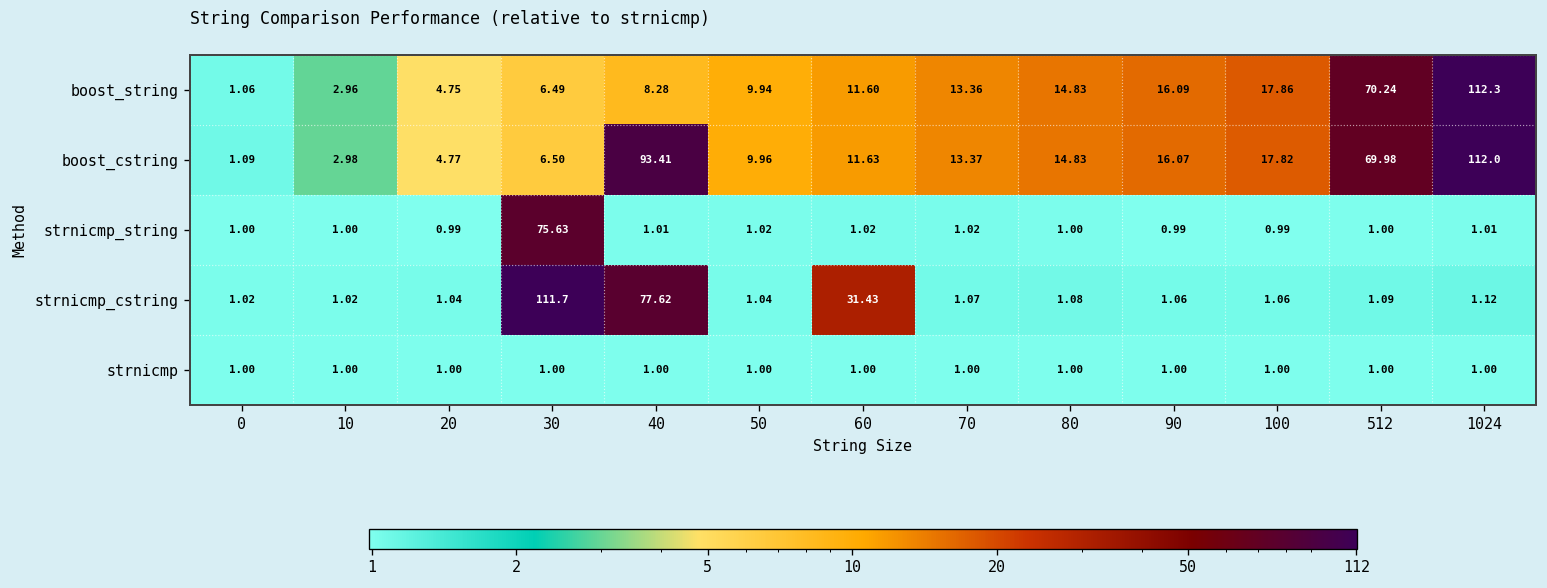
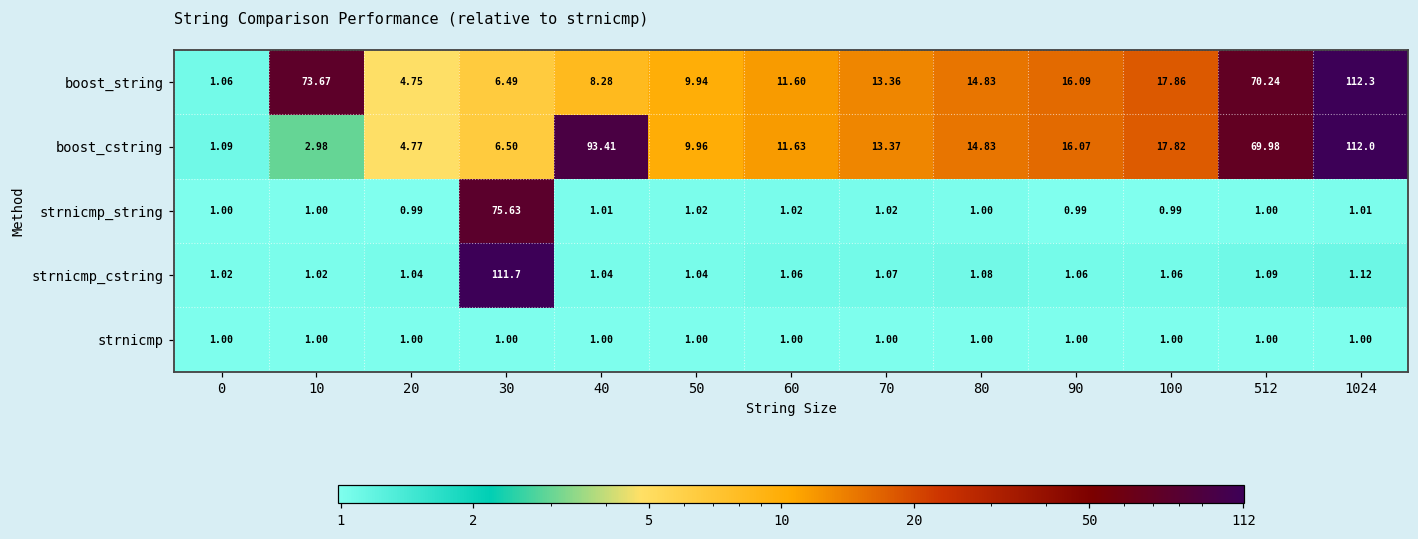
boost_string, 10: 2.96 -> 73.67
strnicmp_cstring, 40: 77.62 -> 1.04
strnicmp_cstring, 60: 31.43 -> 1.06
